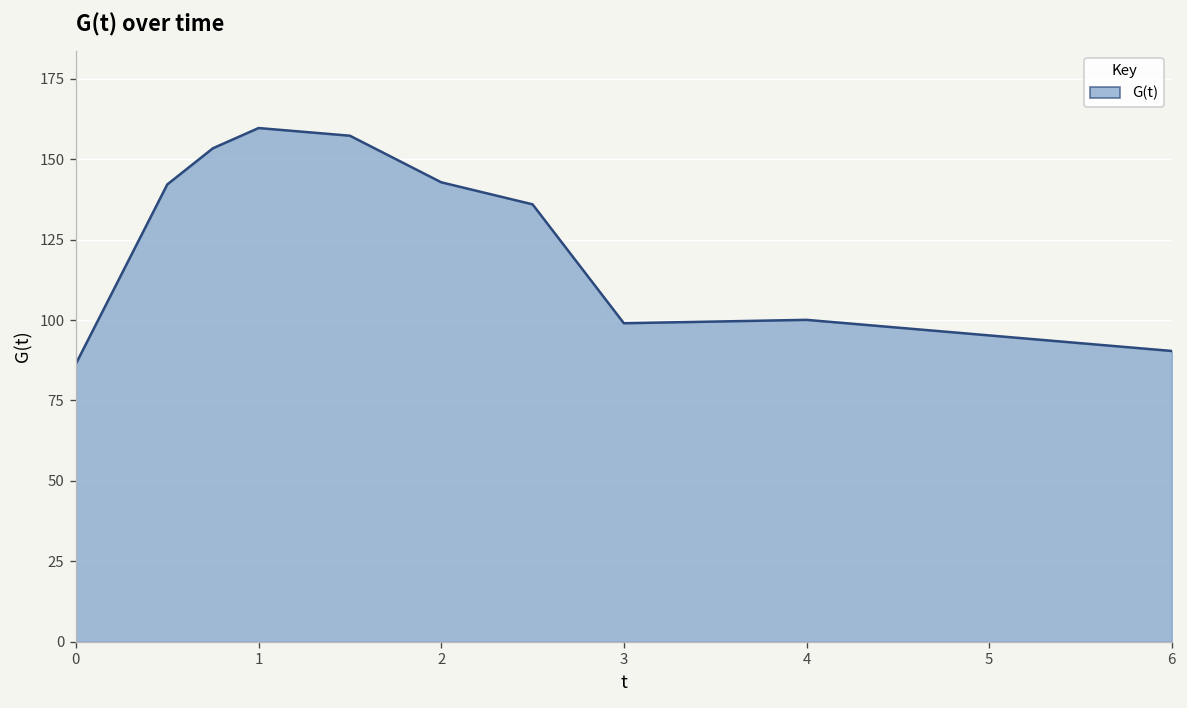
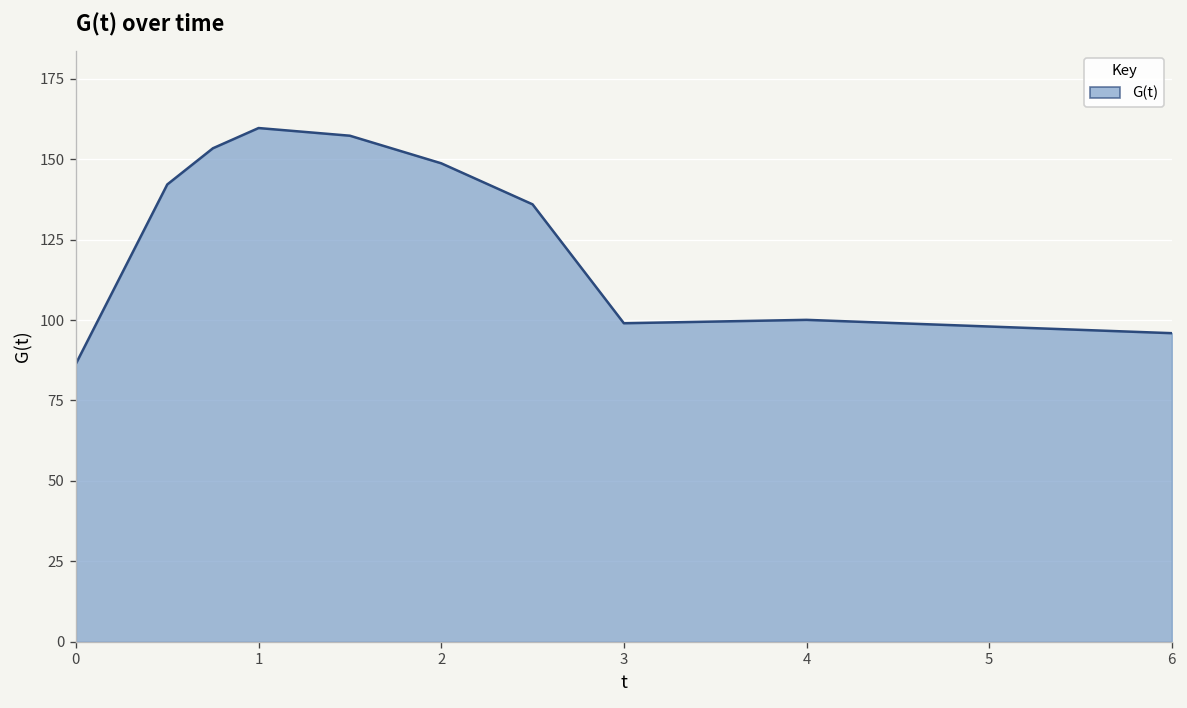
2: 143 -> 149
6: 90 -> 96
